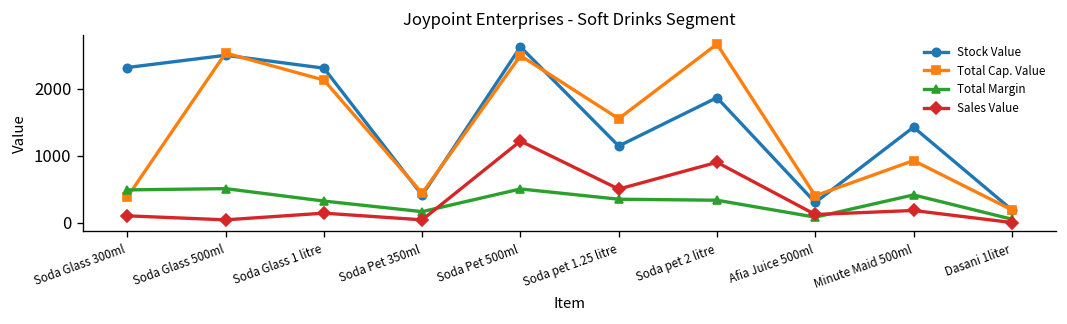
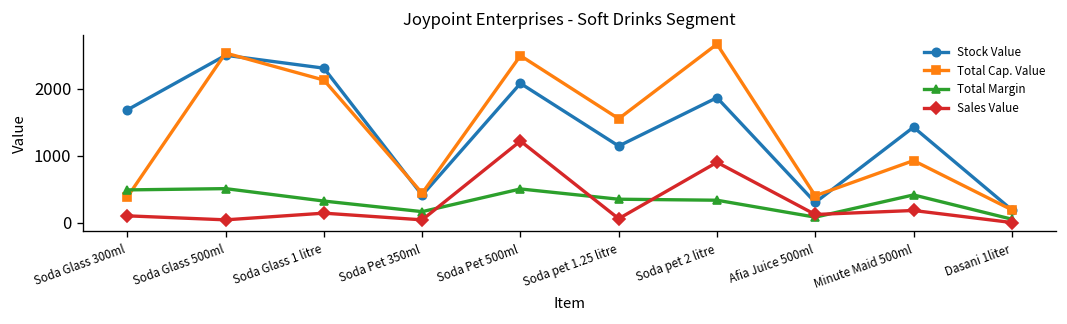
Stock Value, Soda Glass 300ml: 2300 -> 1700
Stock Value, Soda Pet 500ml: 2600 -> 2100
Sales Value, Soda pet 1.25 litre: 500 -> 100
